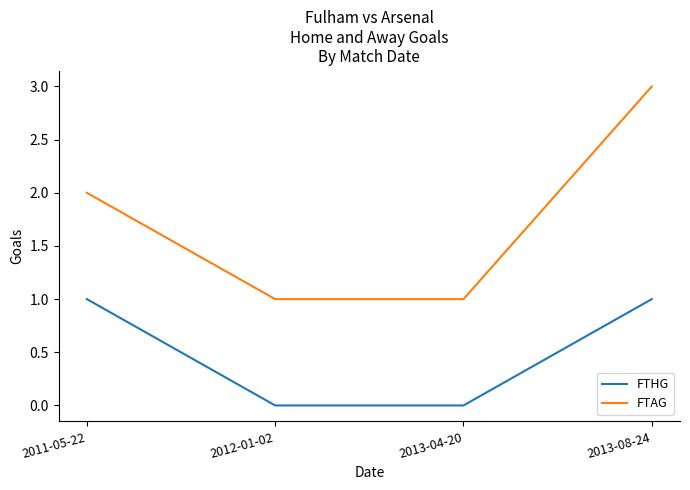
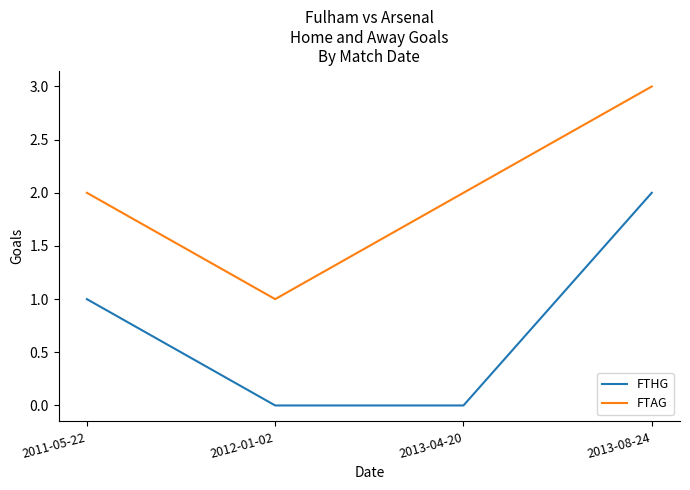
FTAG, 2013-04-20: 1 -> 2
FTHG, 2013-08-24: 1 -> 2
